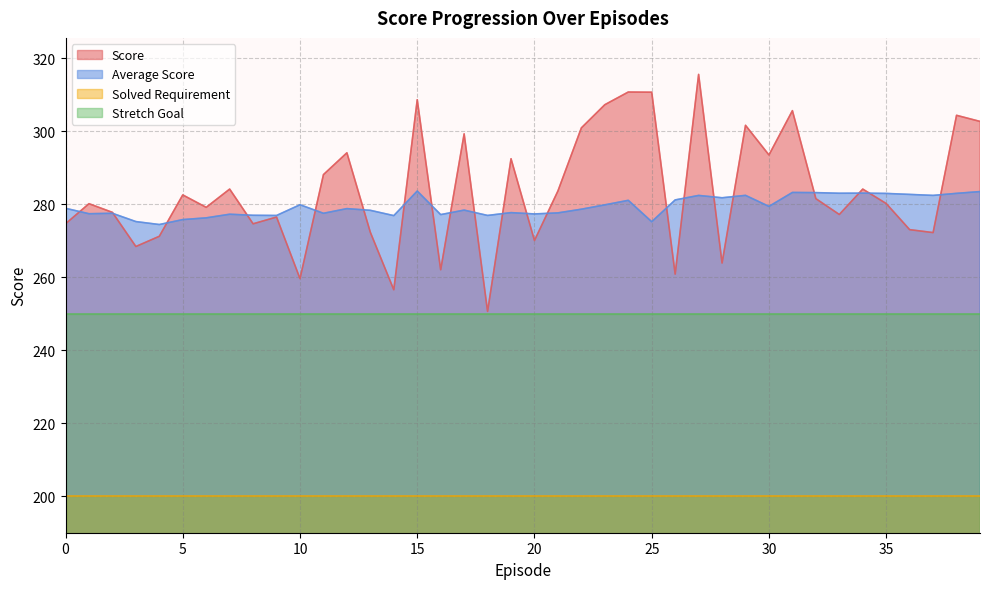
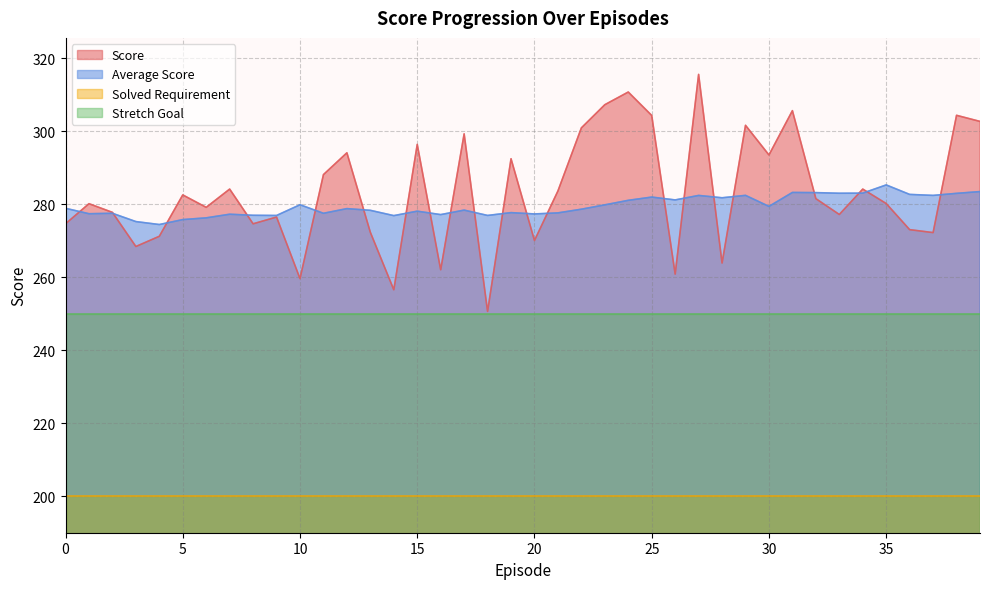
Score, 15: 309 -> 296
Average Score, 15: 284 -> 278
Score, 25: 311 -> 304
Average Score, 25: 275 -> 282
Average Score, 35: 283 -> 285
